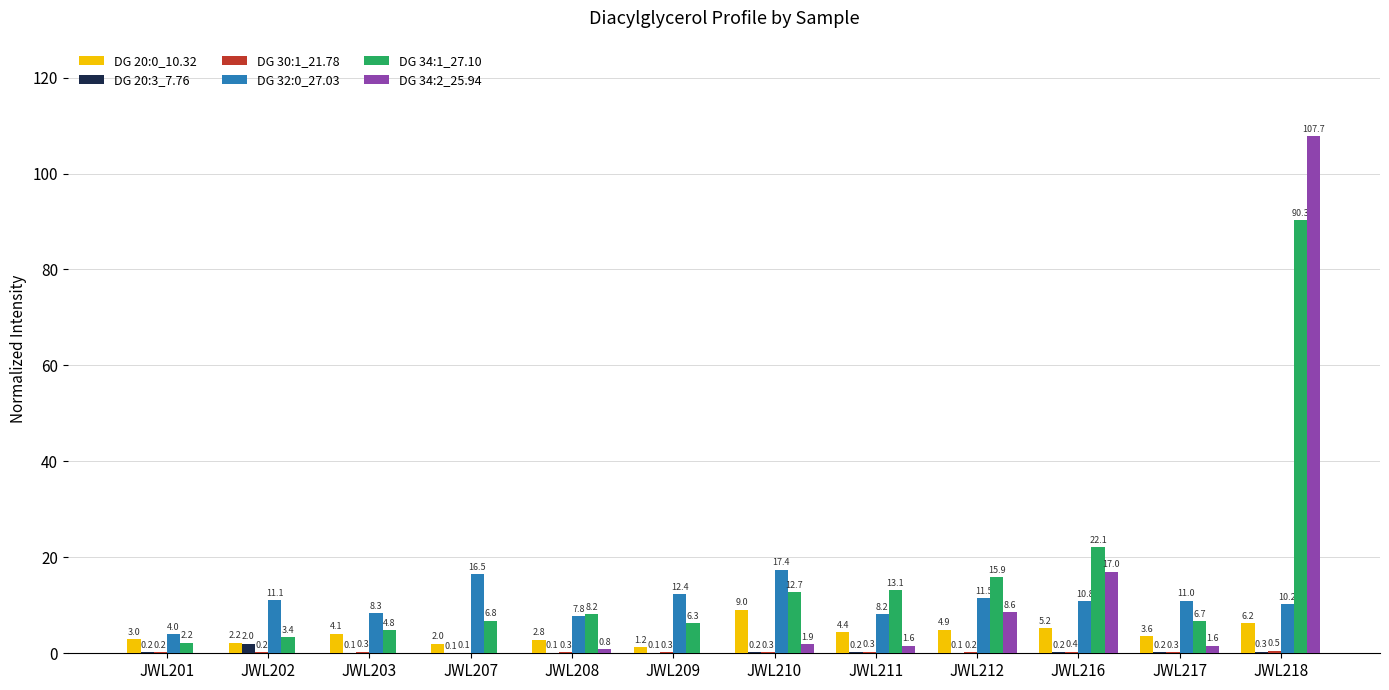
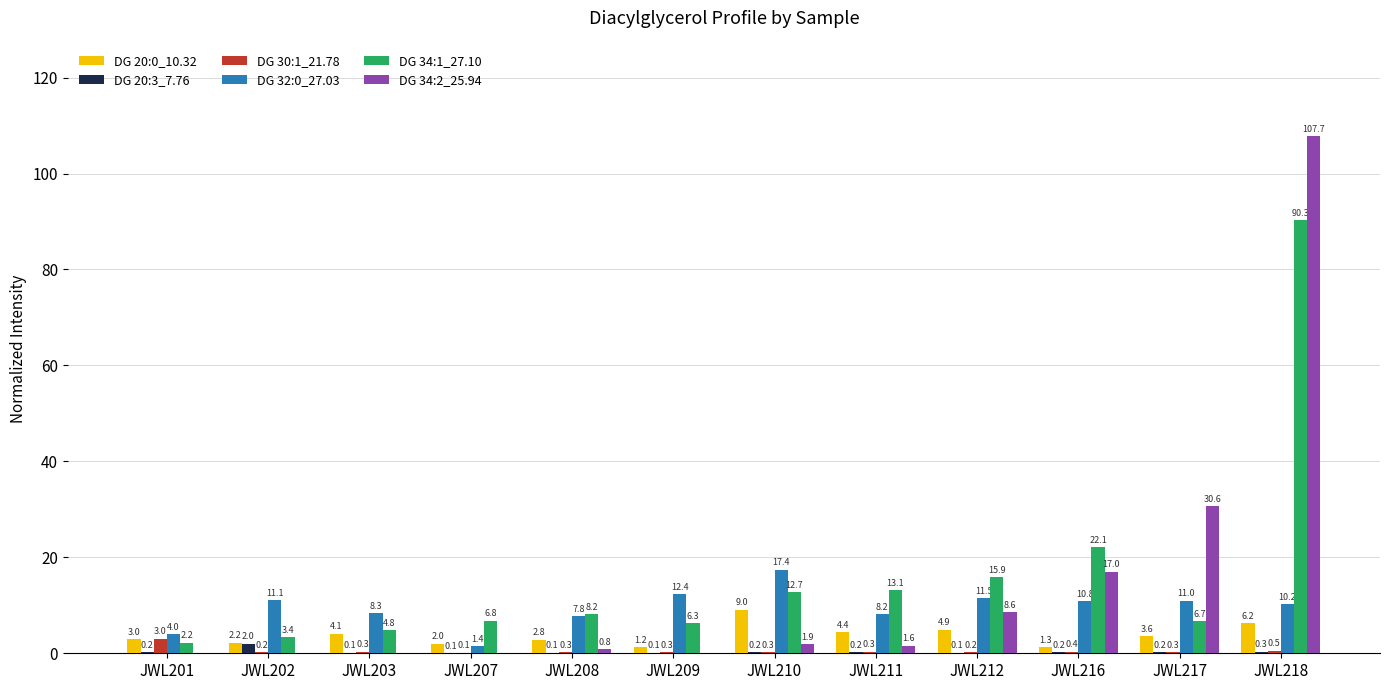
DG 30:1_21.78, JWL201: 0.2 -> 3.0
DG 32:0_27.03, JWL207: 16.5 -> 1.4
DG 20:0_10.32, JWL216: 5.2 -> 1.3
DG 34:2_25.94, JWL217: 1.6 -> 30.6
